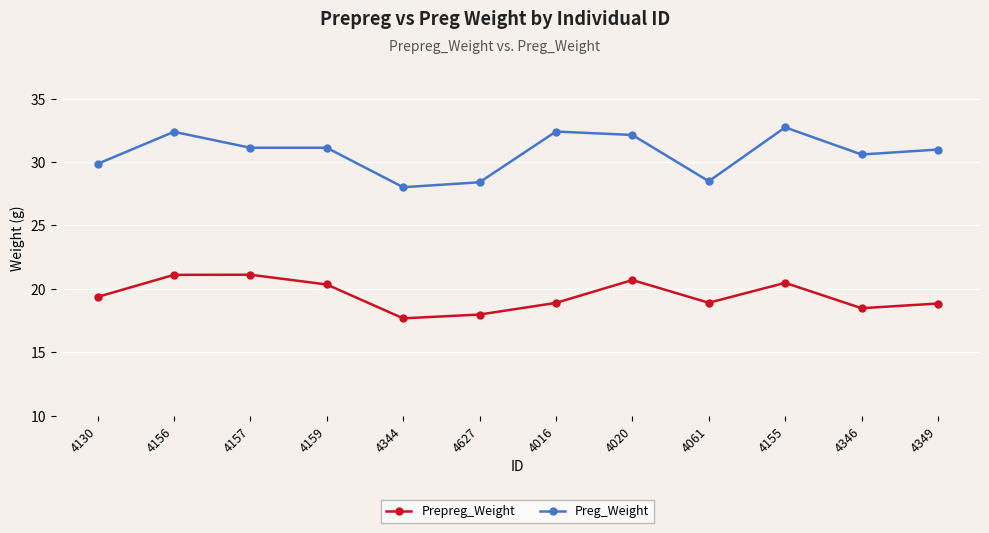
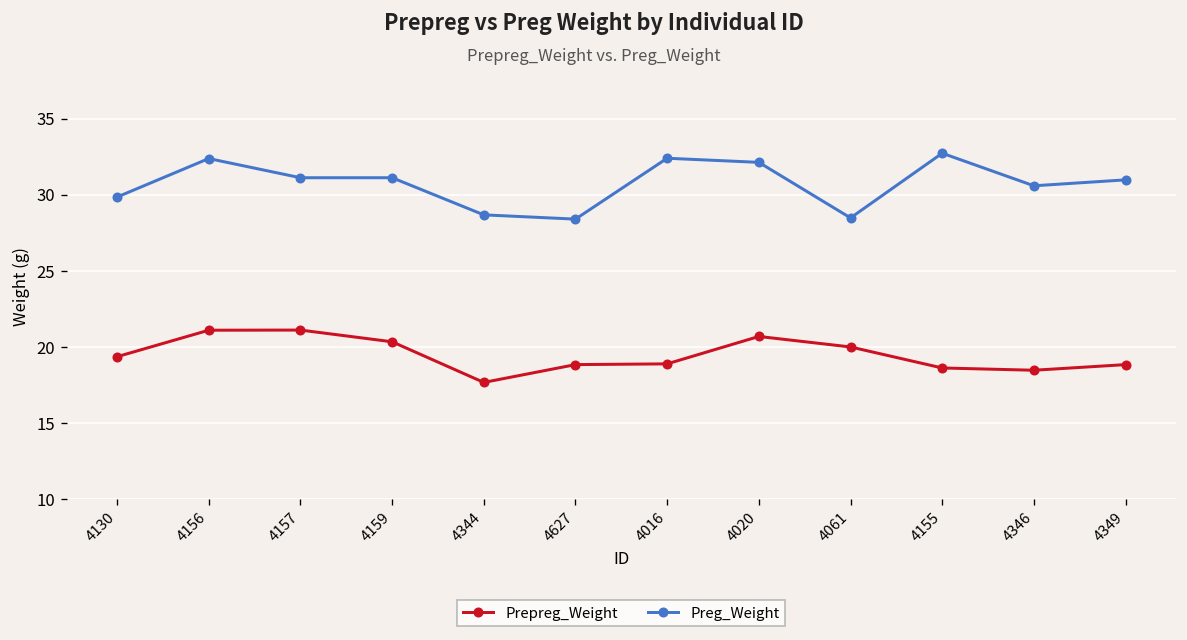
Preg_Weight, 4344: 28.0 -> 28.7
Prepreg_Weight, 4627: 18.0 -> 18.8
Prepreg_Weight, 4061: 18.9 -> 20.0
Prepreg_Weight, 4155: 20.5 -> 18.6
